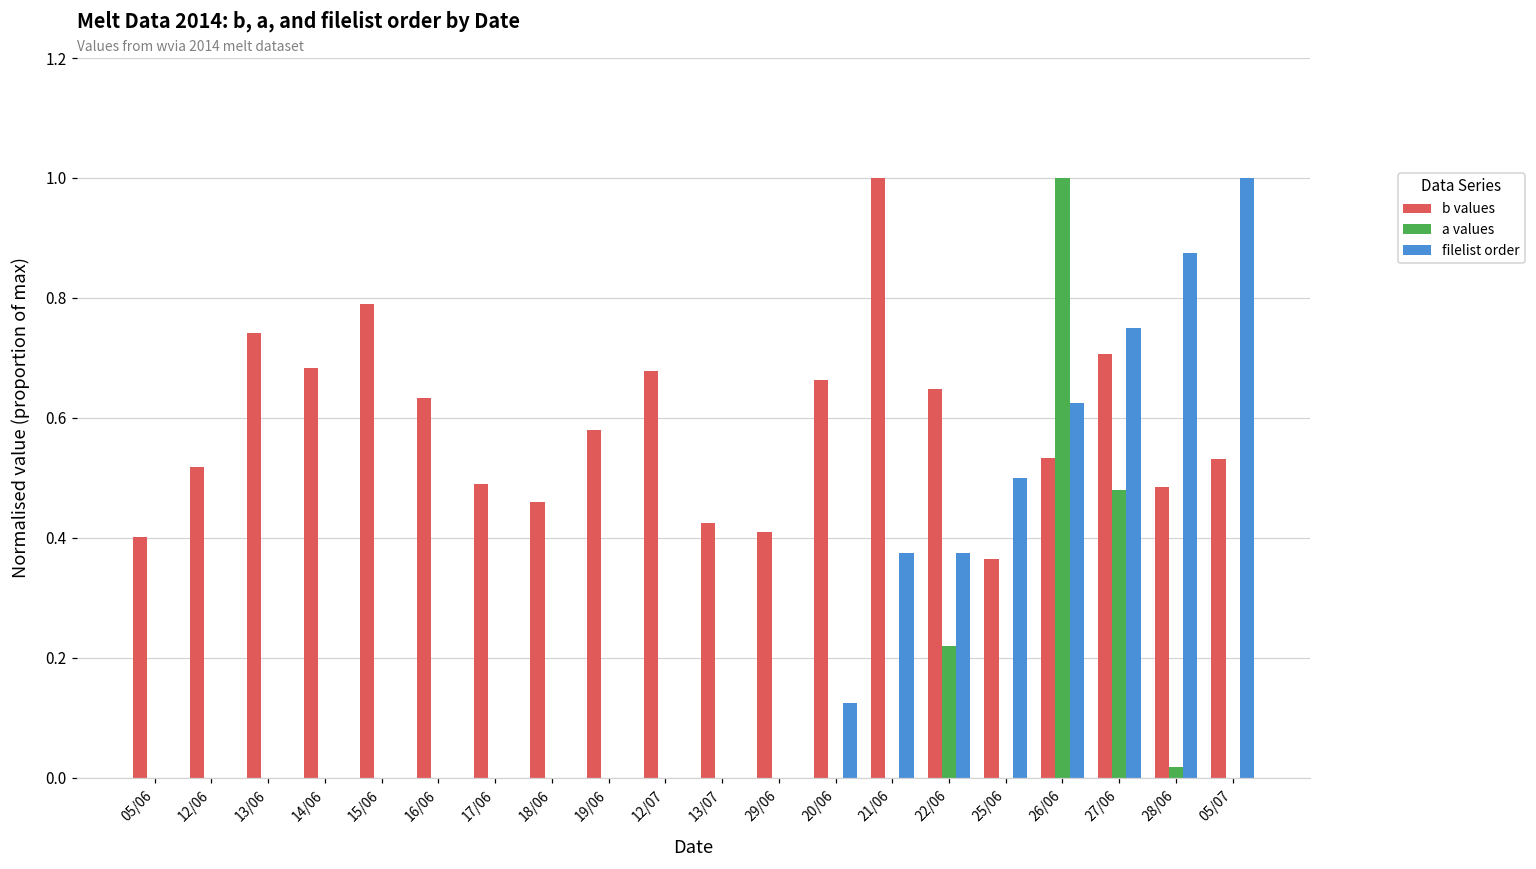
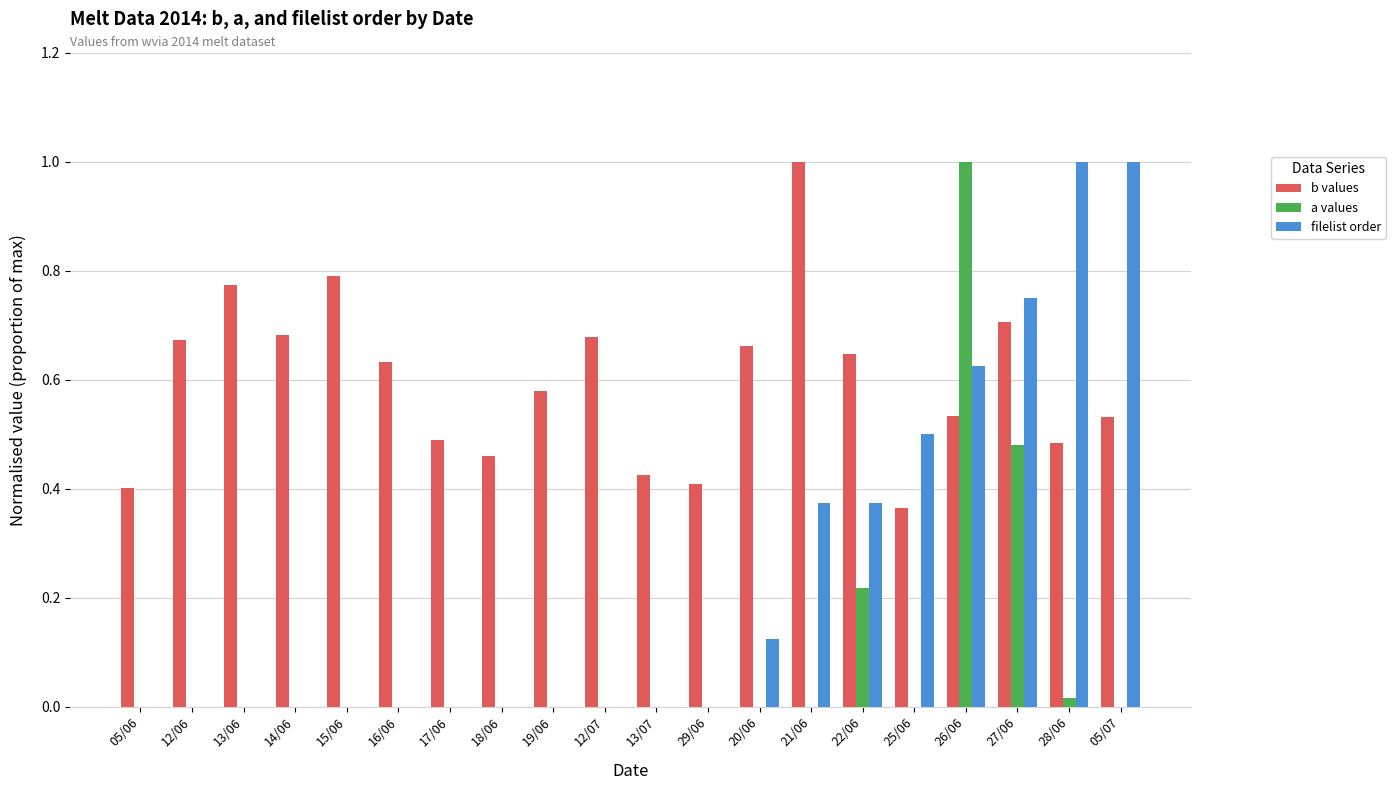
b values, 12/06: 0.52 -> 0.67
b values, 13/06: 0.74 -> 0.77
filelist order, 28/06: 0.88 -> 1.00
